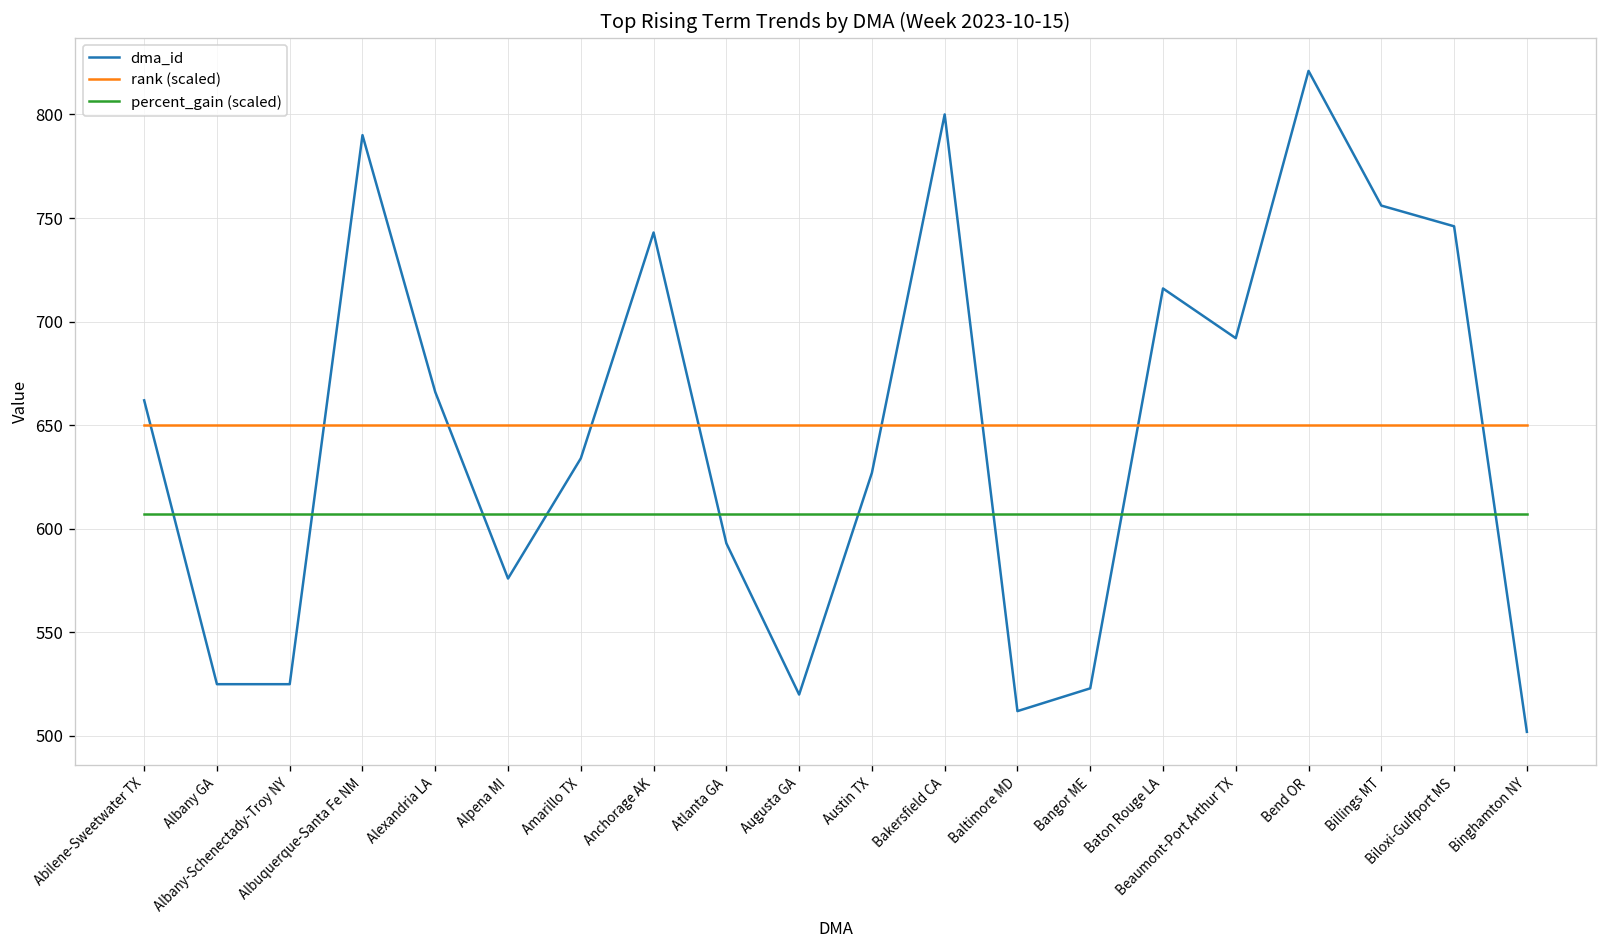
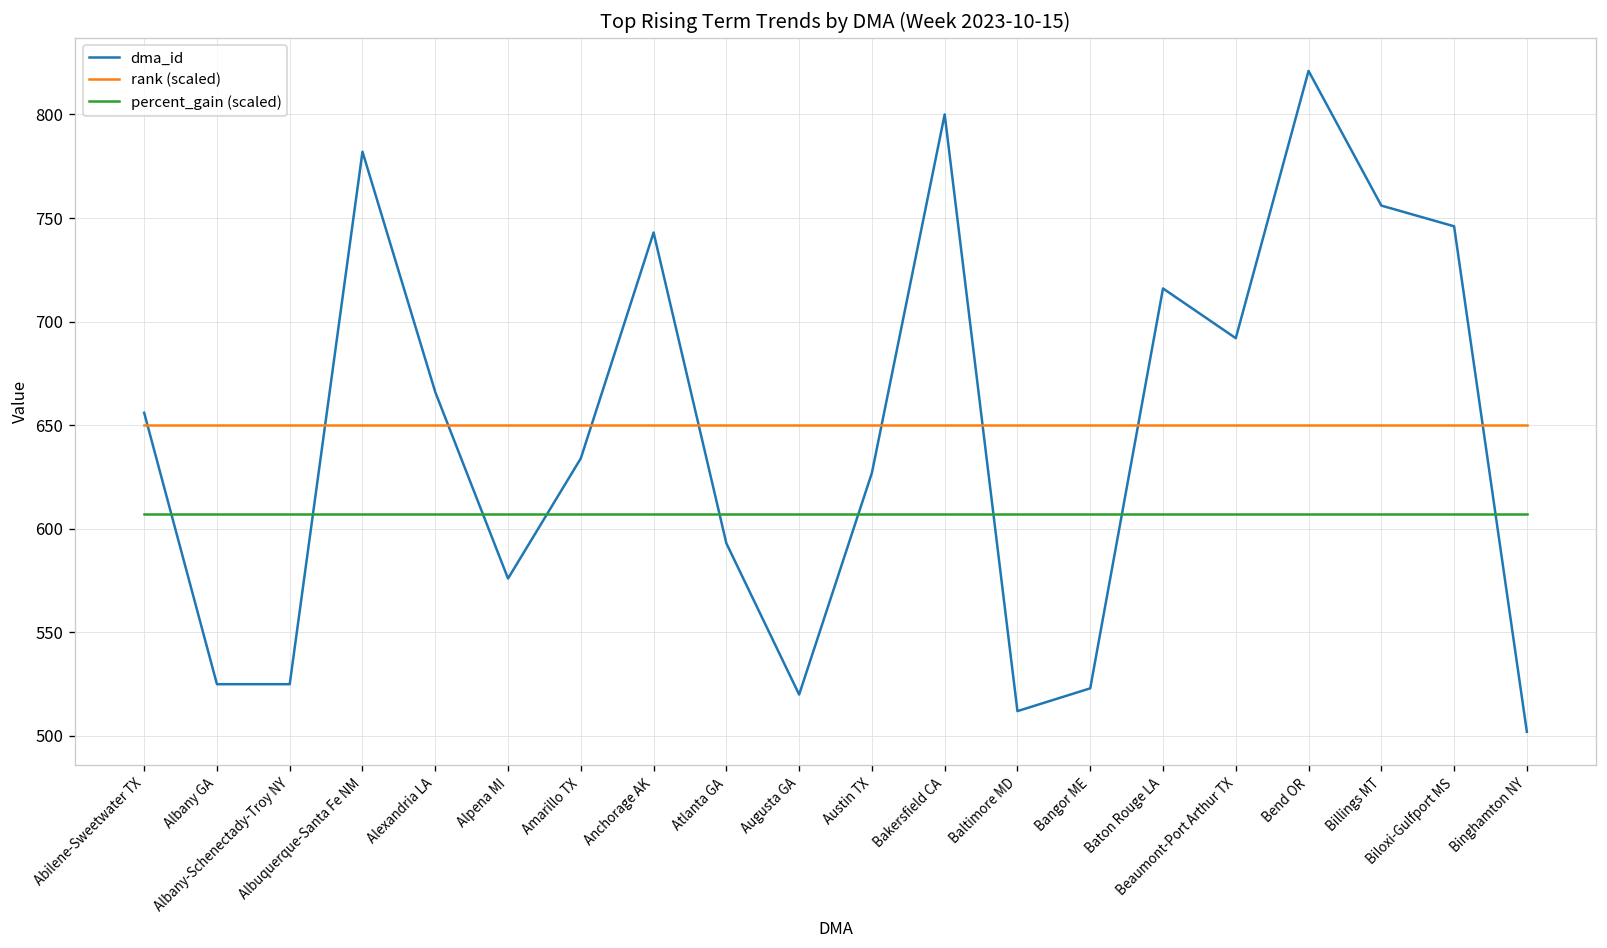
dma_id, Abilene-Sweetwater TX: 662 -> 656
dma_id, Albuquerque-Santa Fe NM: 790 -> 782
